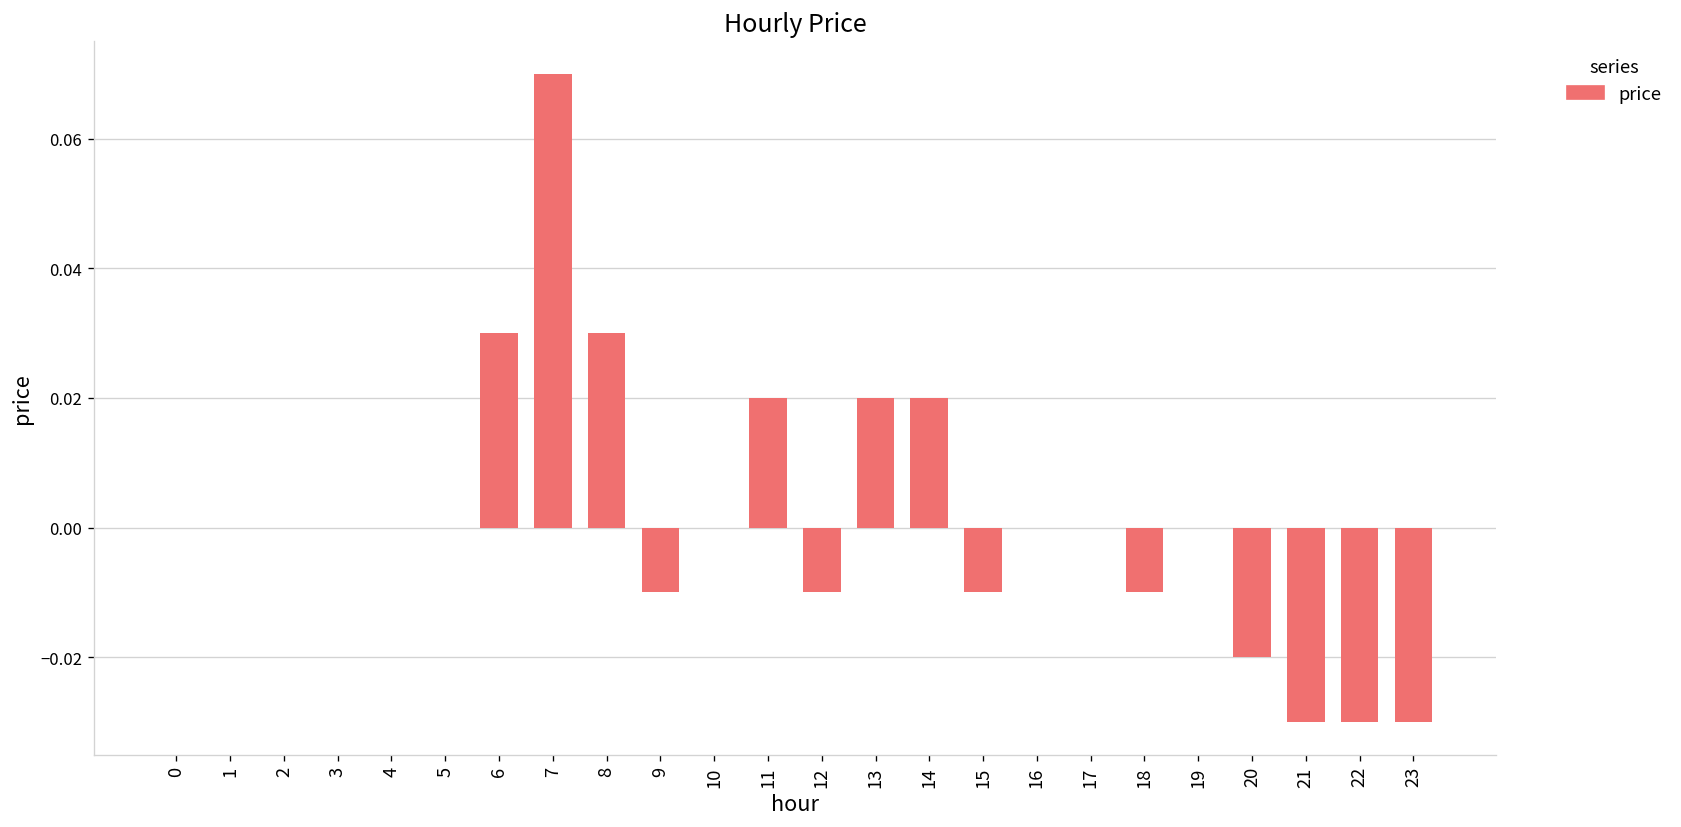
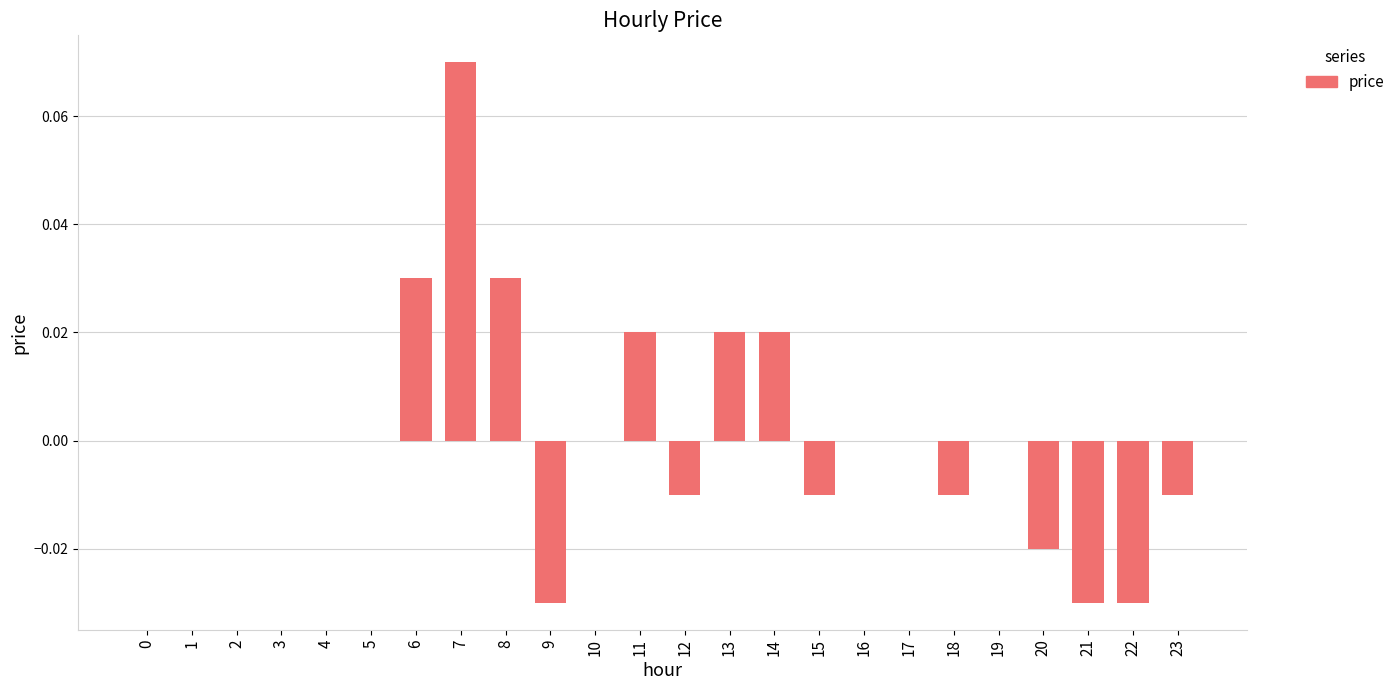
9: -0.01 -> -0.03
23: -0.03 -> -0.01
